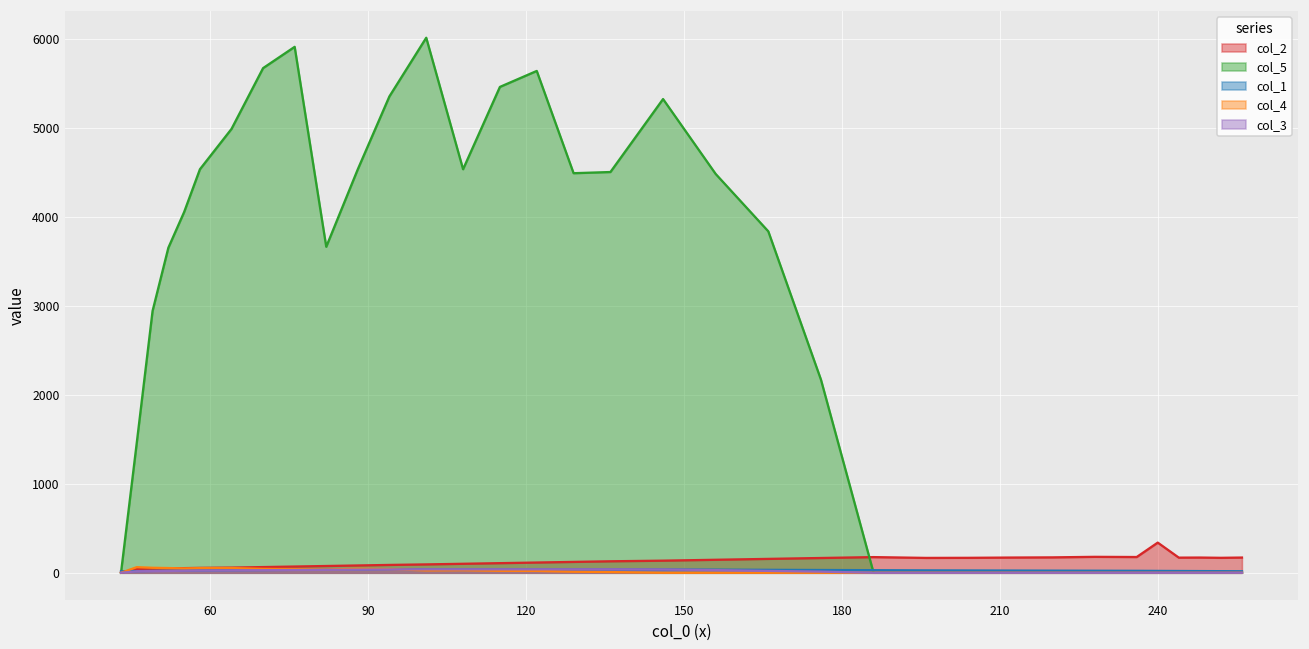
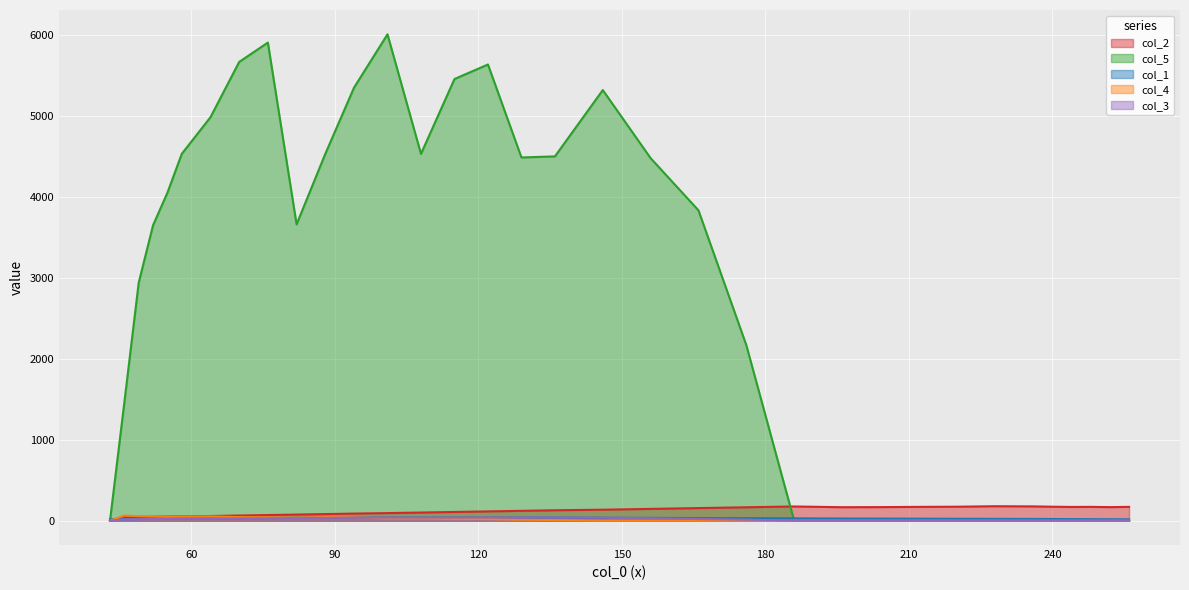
col_2, 240: 300 -> 200
